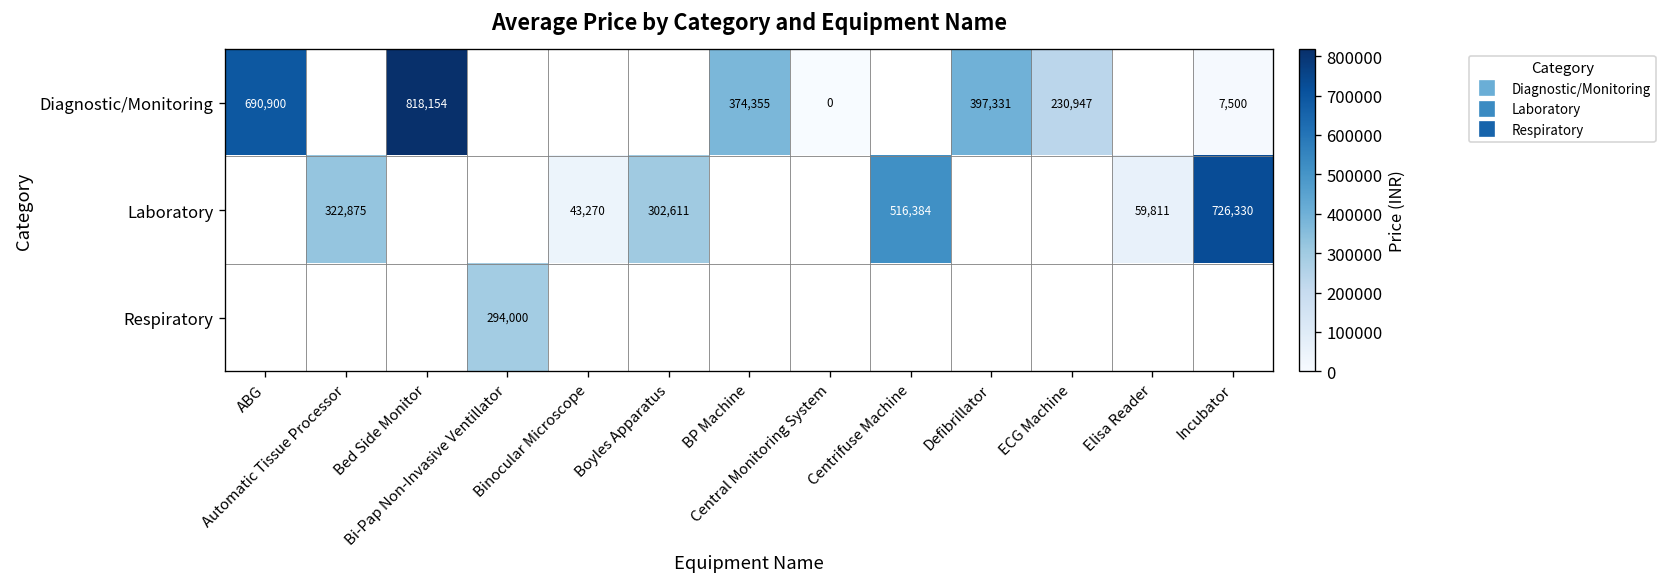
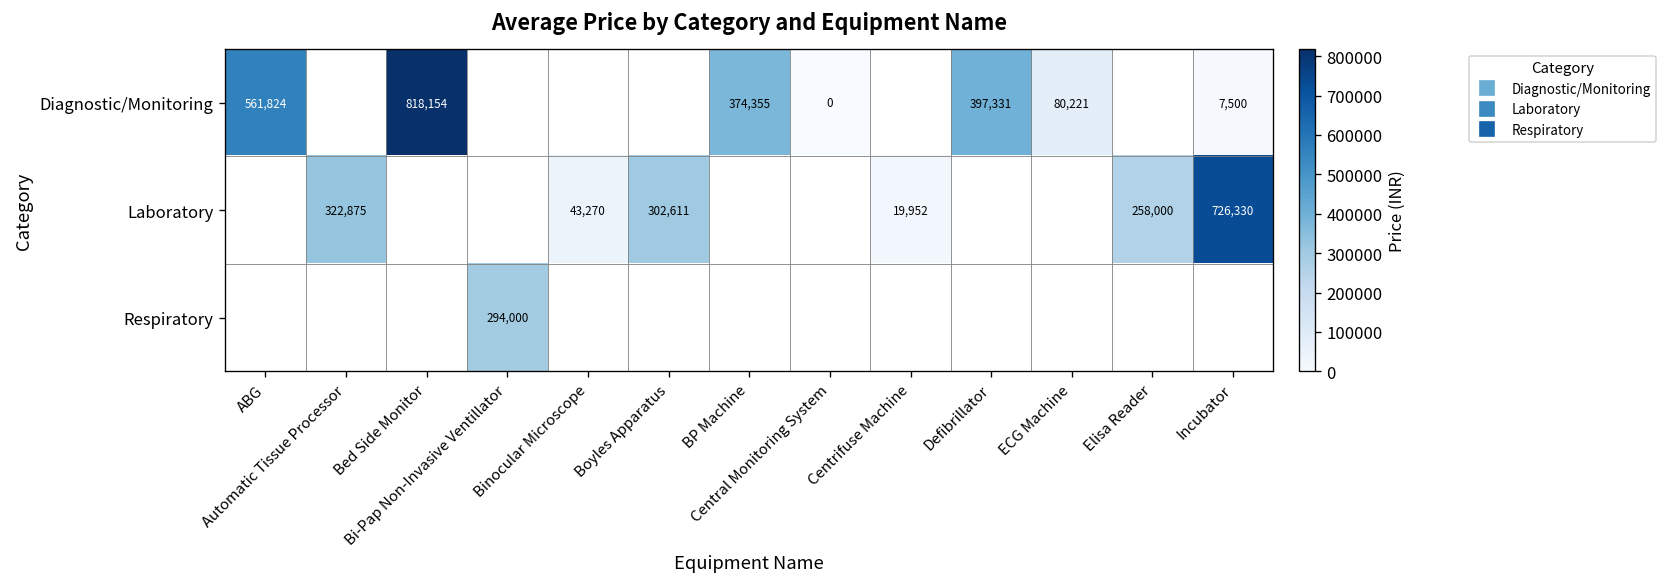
Diagnostic/Monitoring, ABG: 690,900 -> 561,824
Diagnostic/Monitoring, ECG Machine: 230,947 -> 80,221
Laboratory, Centrifuse Machine: 516,384 -> 19,952
Laboratory, Elisa Reader: 59,811 -> 258,000
